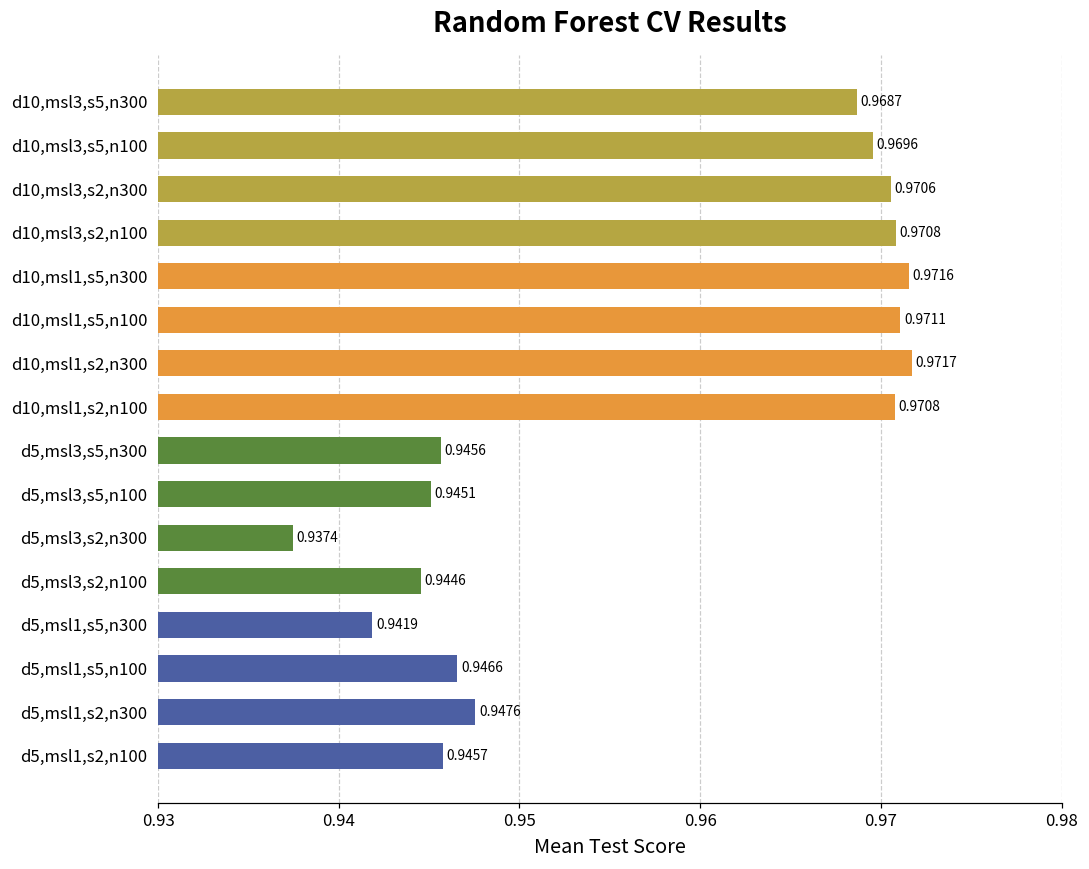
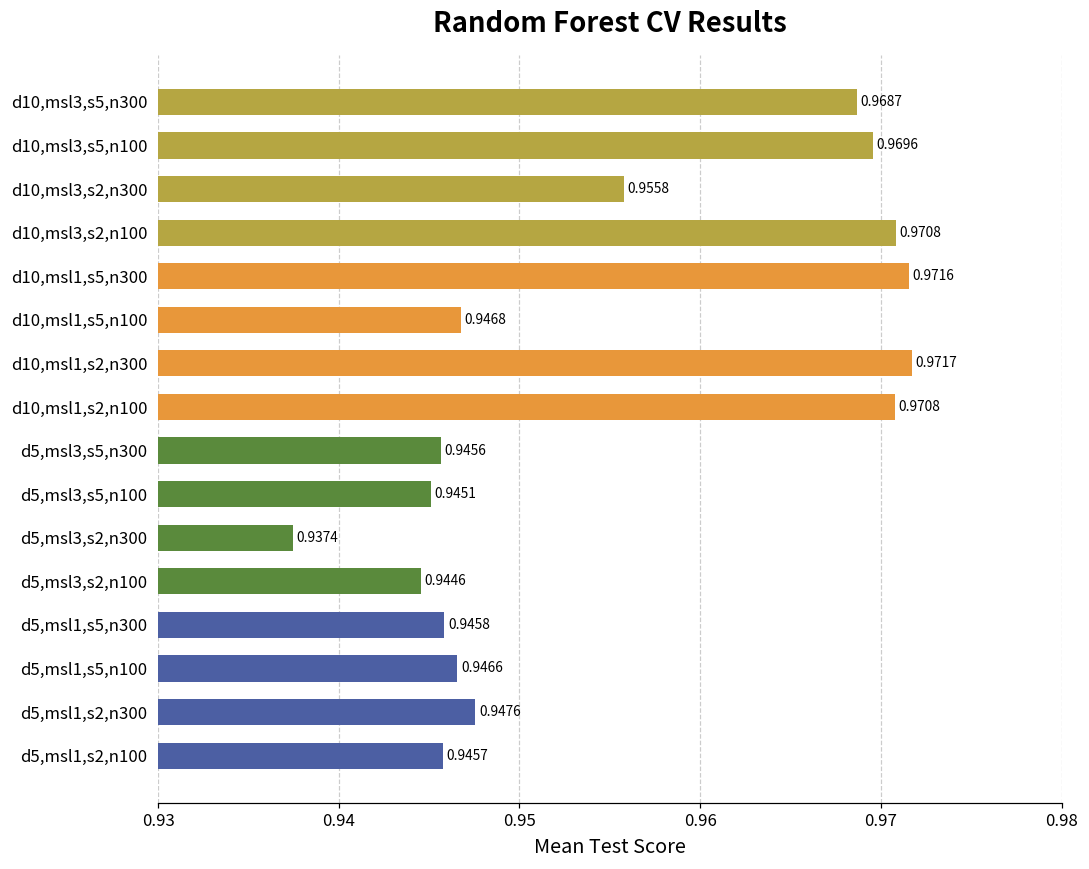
d10,msl3,s2,n300: 0.9706 -> 0.9558
d10,msl1,s5,n100: 0.9711 -> 0.9468
d5,msl1,s5,n300: 0.9419 -> 0.9458
